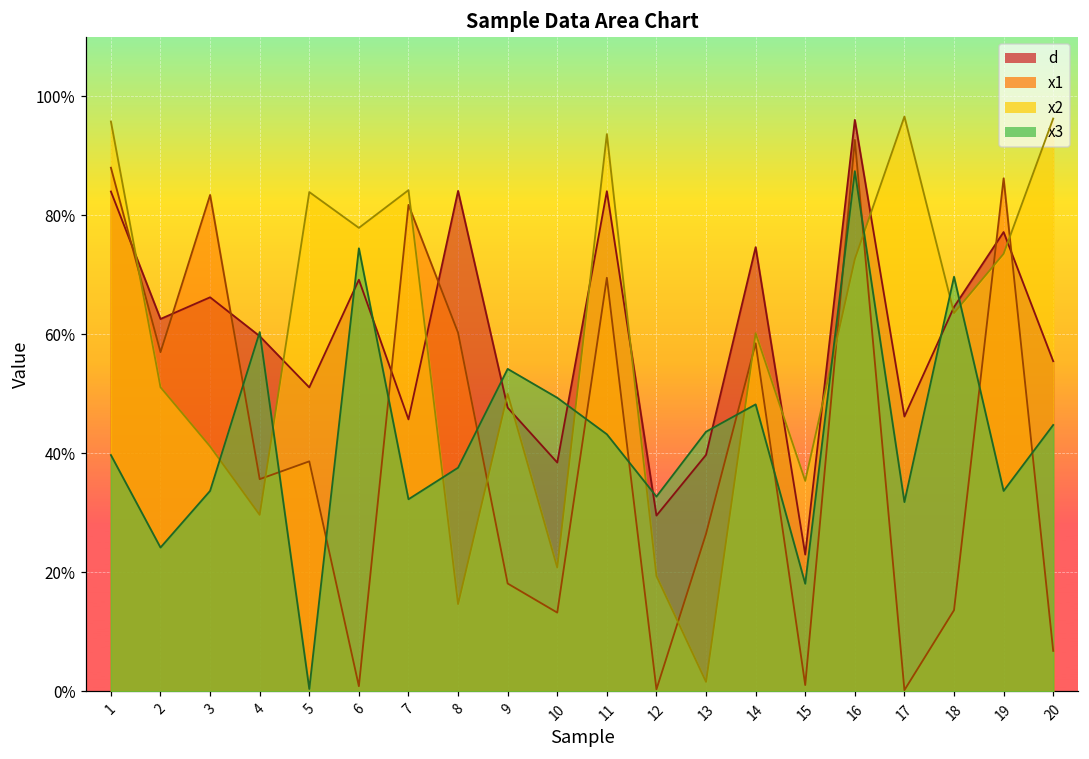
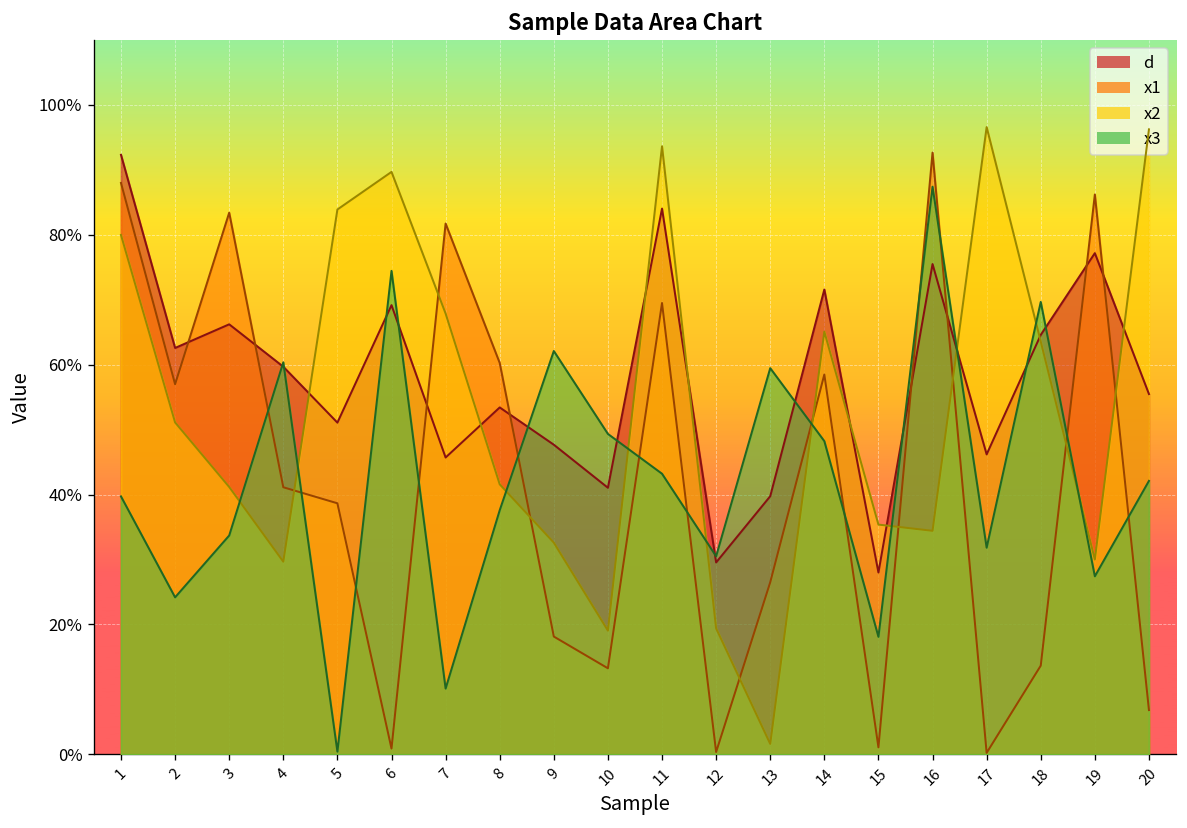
d, 1: 84% -> 92%
x2, 1: 96% -> 80%
x1, 4: 36% -> 41%
x2, 6: 78% -> 90%
x2, 7: 84% -> 68%
x3, 7: 32% -> 10%
d, 8: 84% -> 53%
x2, 8: 15% -> 42%
x2, 9: 50% -> 33%
x3, 9: 54% -> 62%
d, 10: 38% -> 41%
x2, 10: 21% -> 19%
x3, 12: 33% -> 31%
x3, 13: 44% -> 59%
d, 14: 75% -> 72%
x2, 14: 60% -> 65%
d, 15: 23% -> 28%
d, 16: 96% -> 76%
x2, 16: 73% -> 34%
x2, 19: 74% -> 30%
x3, 19: 34% -> 27%
x3, 20: 45% -> 42%
